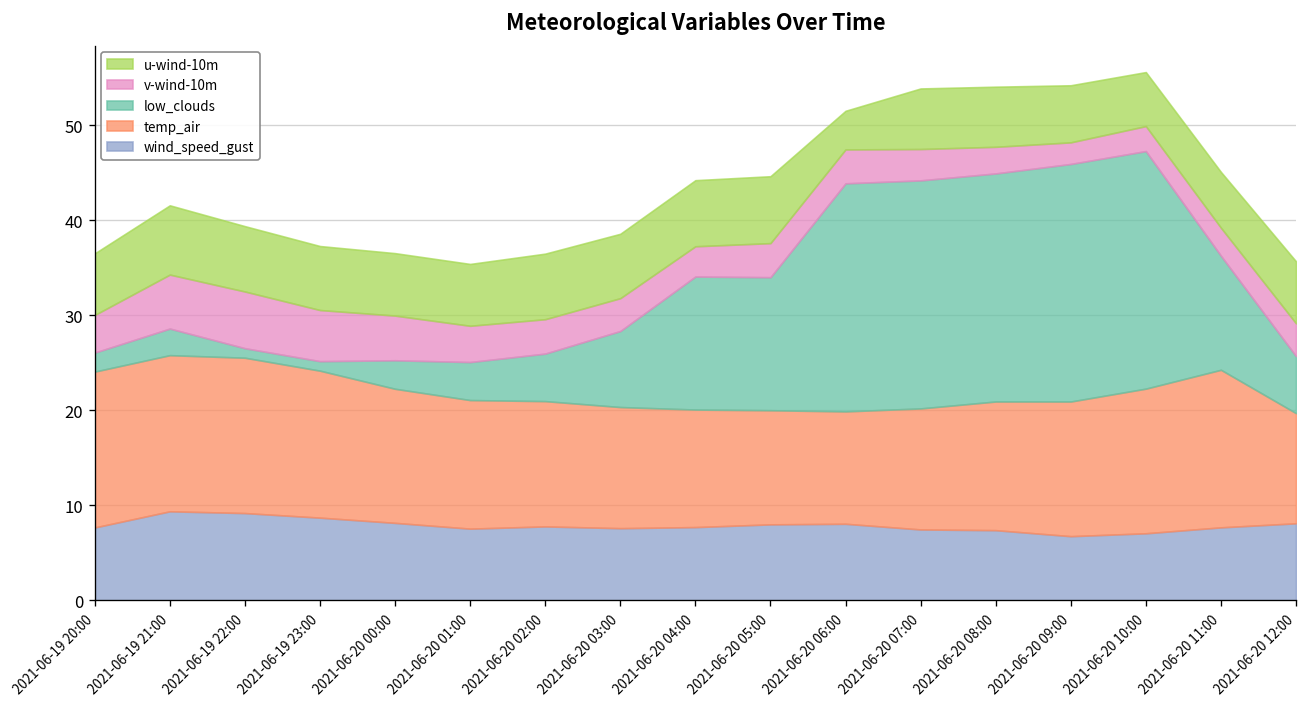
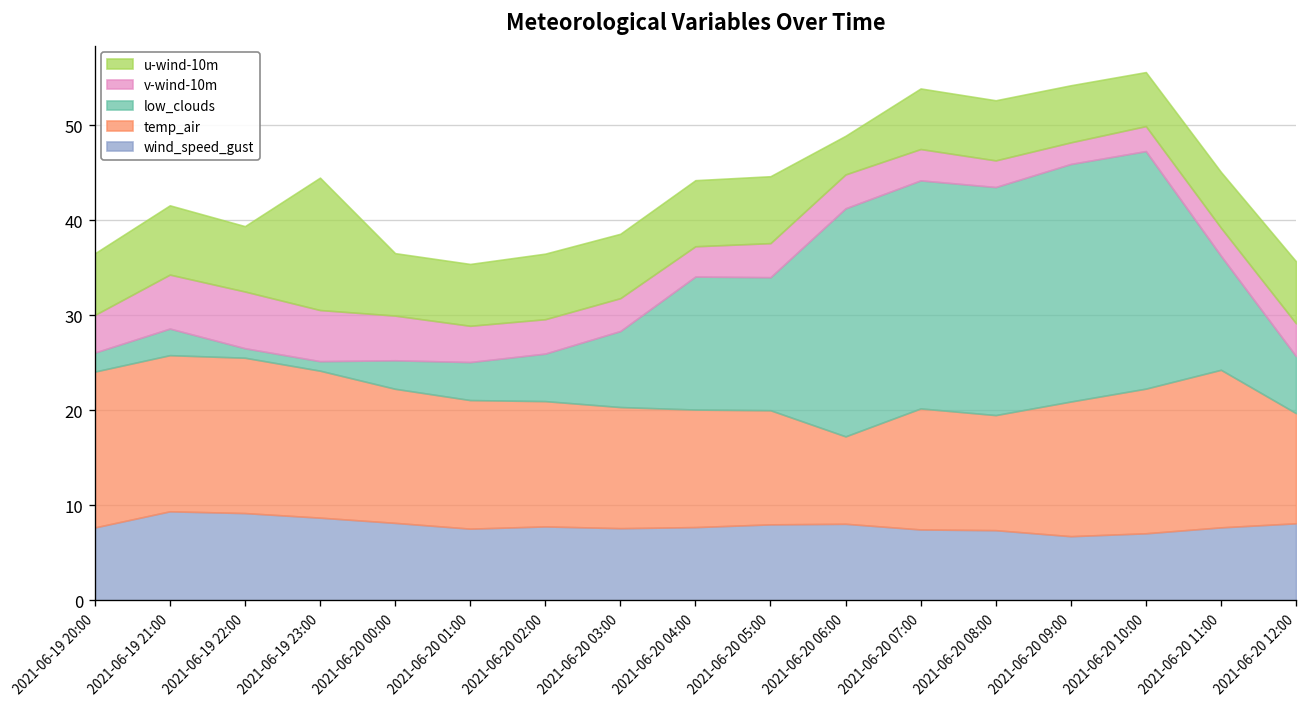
u-wind-10m, 2021-06-19 23:00: 7 -> 14
temp_air, 2021-06-20 06:00: 12 -> 9
temp_air, 2021-06-20 08:00: 14 -> 12
